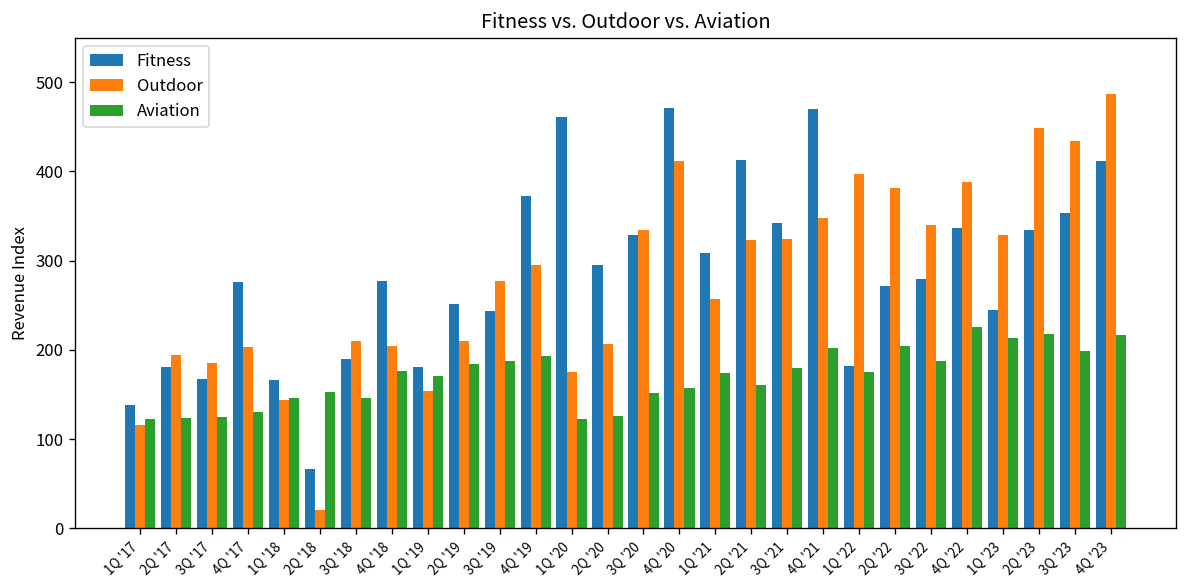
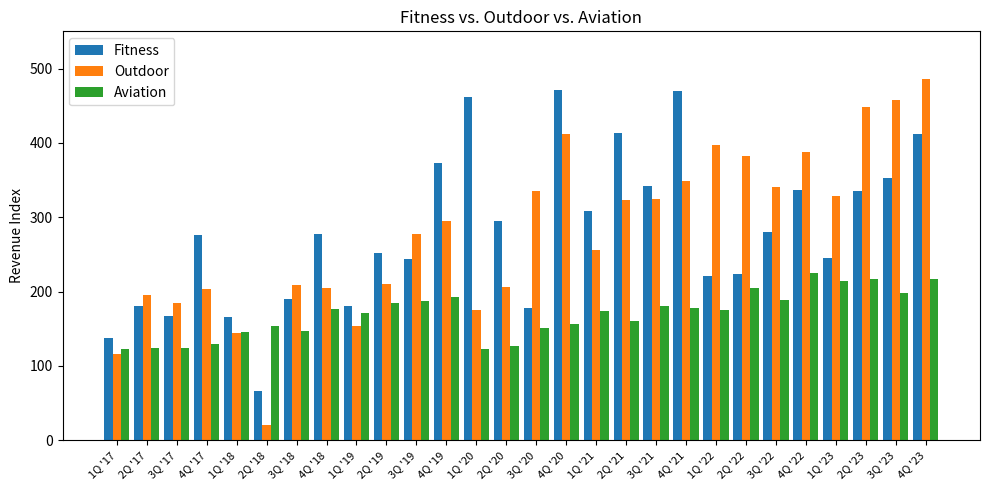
Fitness, 3Q '20: 330 -> 180
Aviation, 4Q '21: 200 -> 180
Fitness, 1Q '22: 180 -> 220
Fitness, 2Q '22: 270 -> 220
Outdoor, 3Q '23: 430 -> 460
